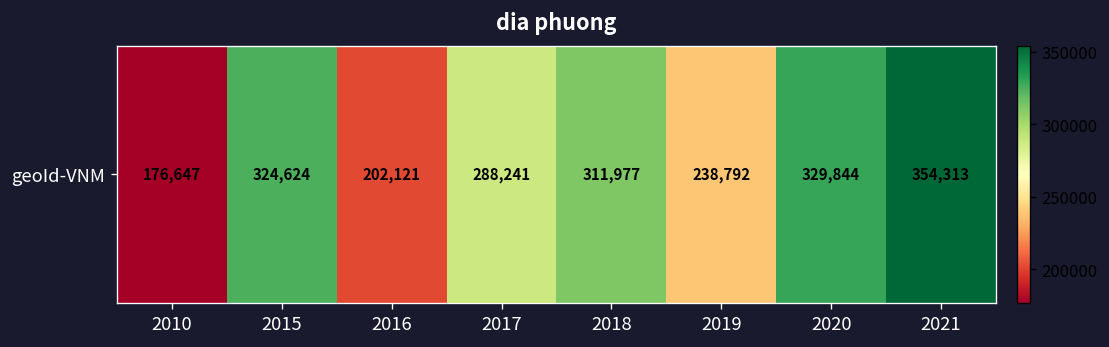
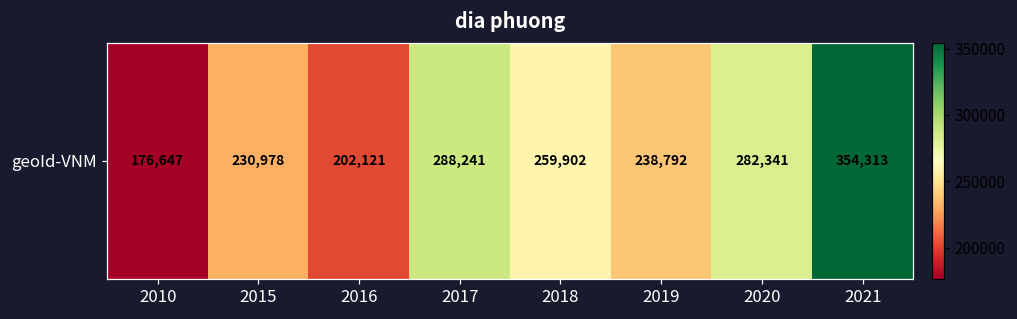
geoId-VNM, 2015: 324,624 -> 230,978
geoId-VNM, 2018: 311,977 -> 259,902
geoId-VNM, 2020: 329,844 -> 282,341
